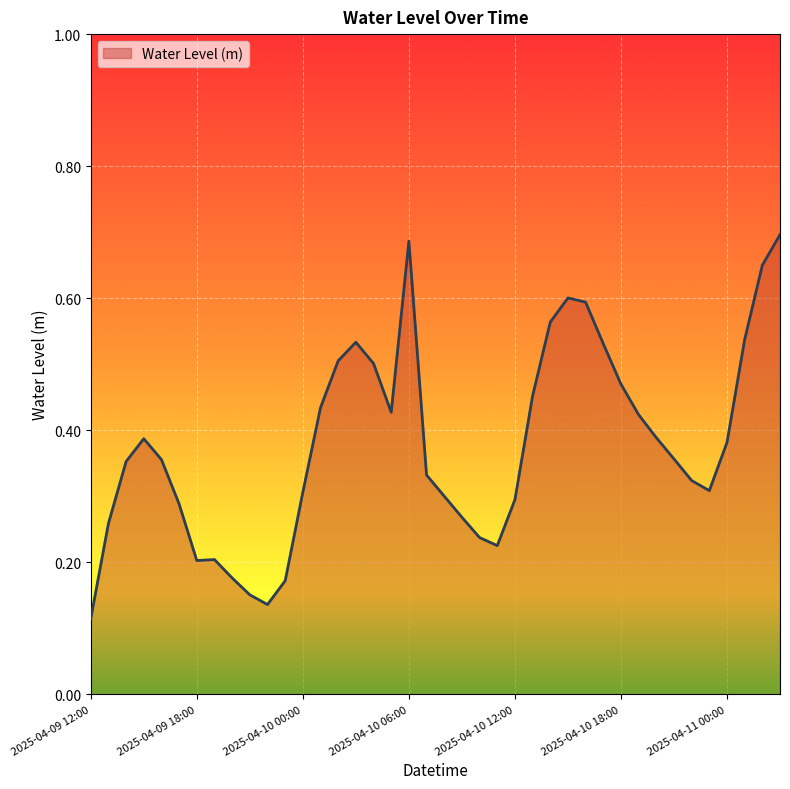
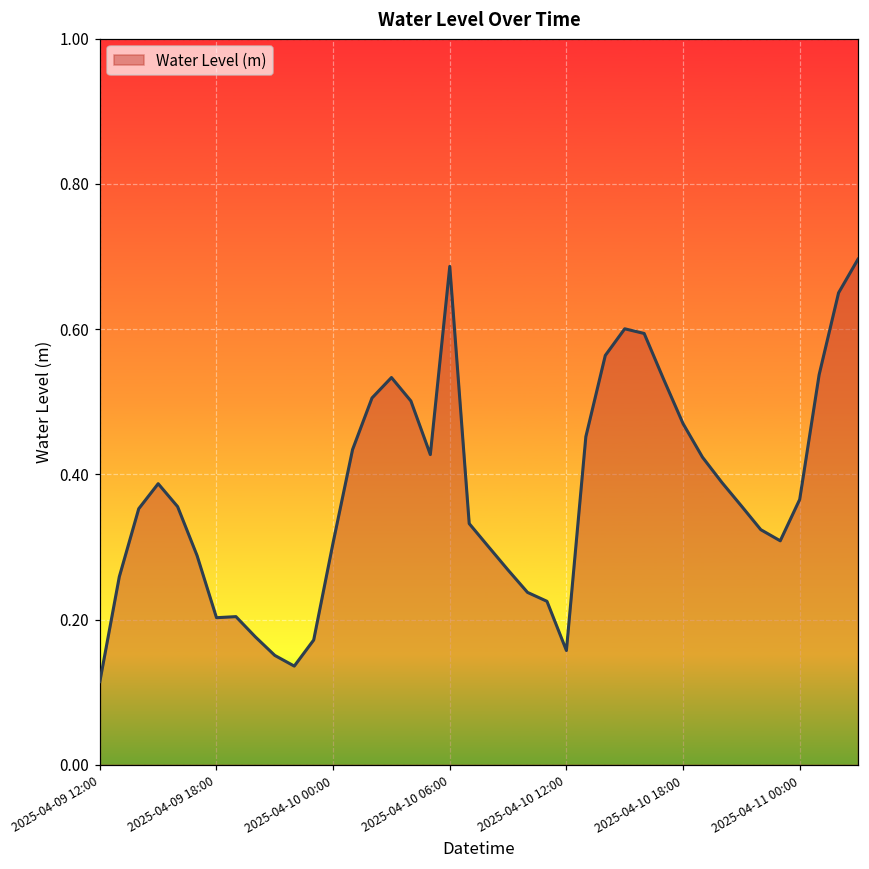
2025-04-10 12:00: 0.29 -> 0.16
2025-04-11 00:00: 0.38 -> 0.37
